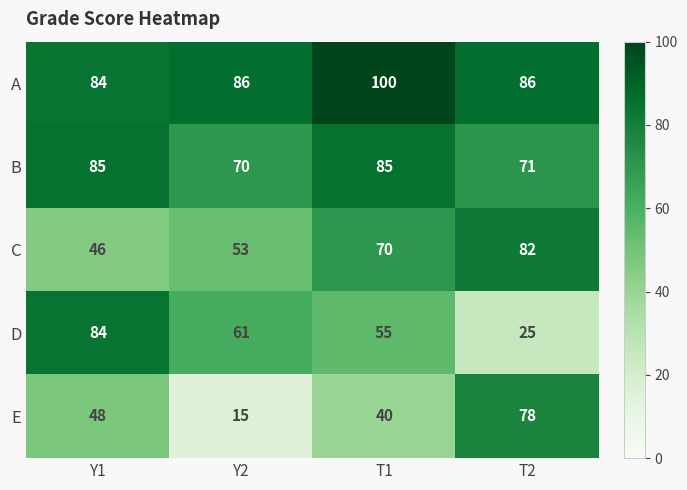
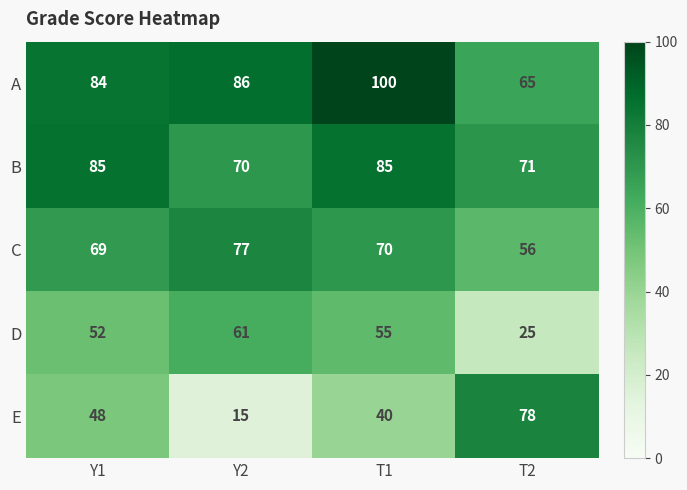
A, T2: 86 -> 65
C, Y1: 46 -> 69
C, Y2: 53 -> 77
C, T2: 82 -> 56
D, Y1: 84 -> 52
